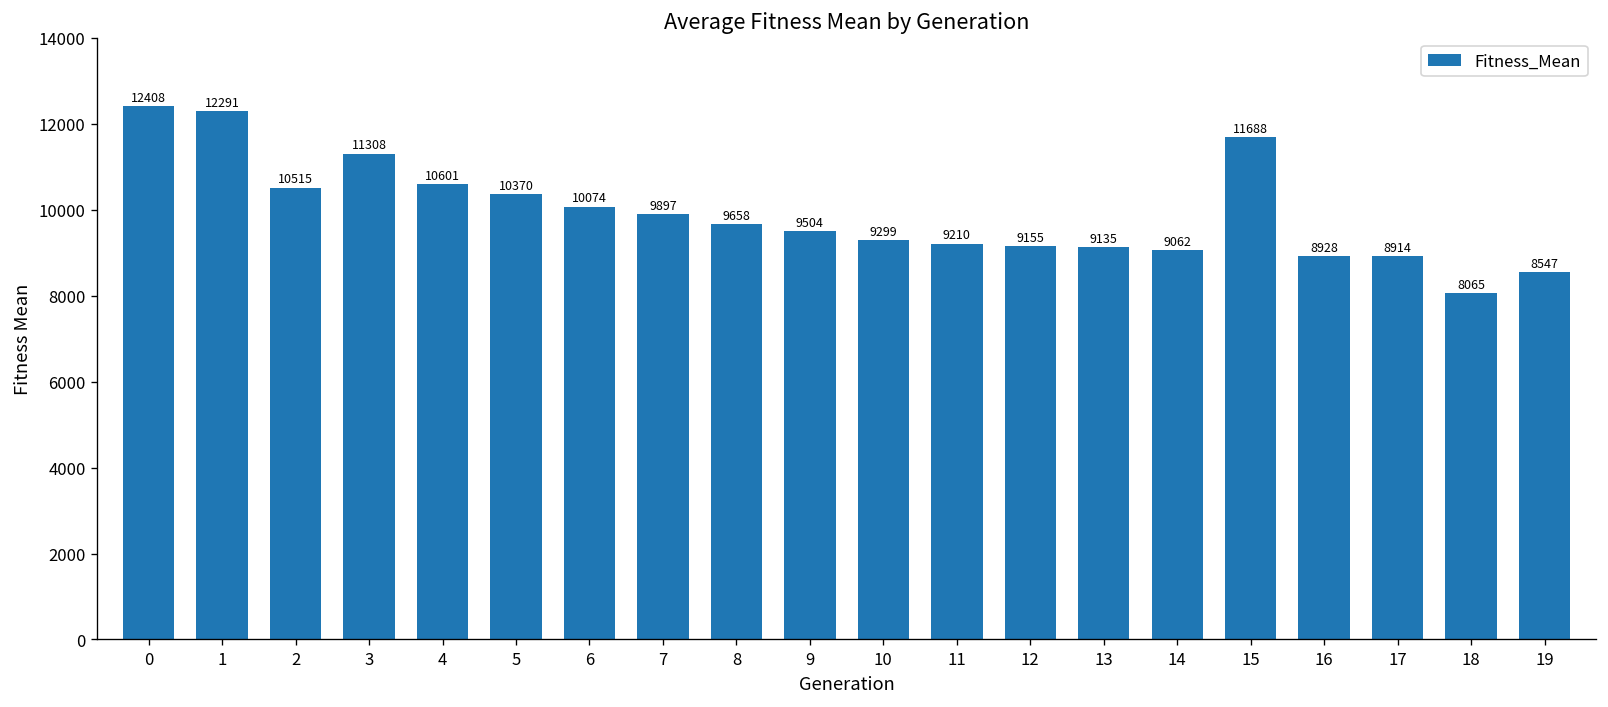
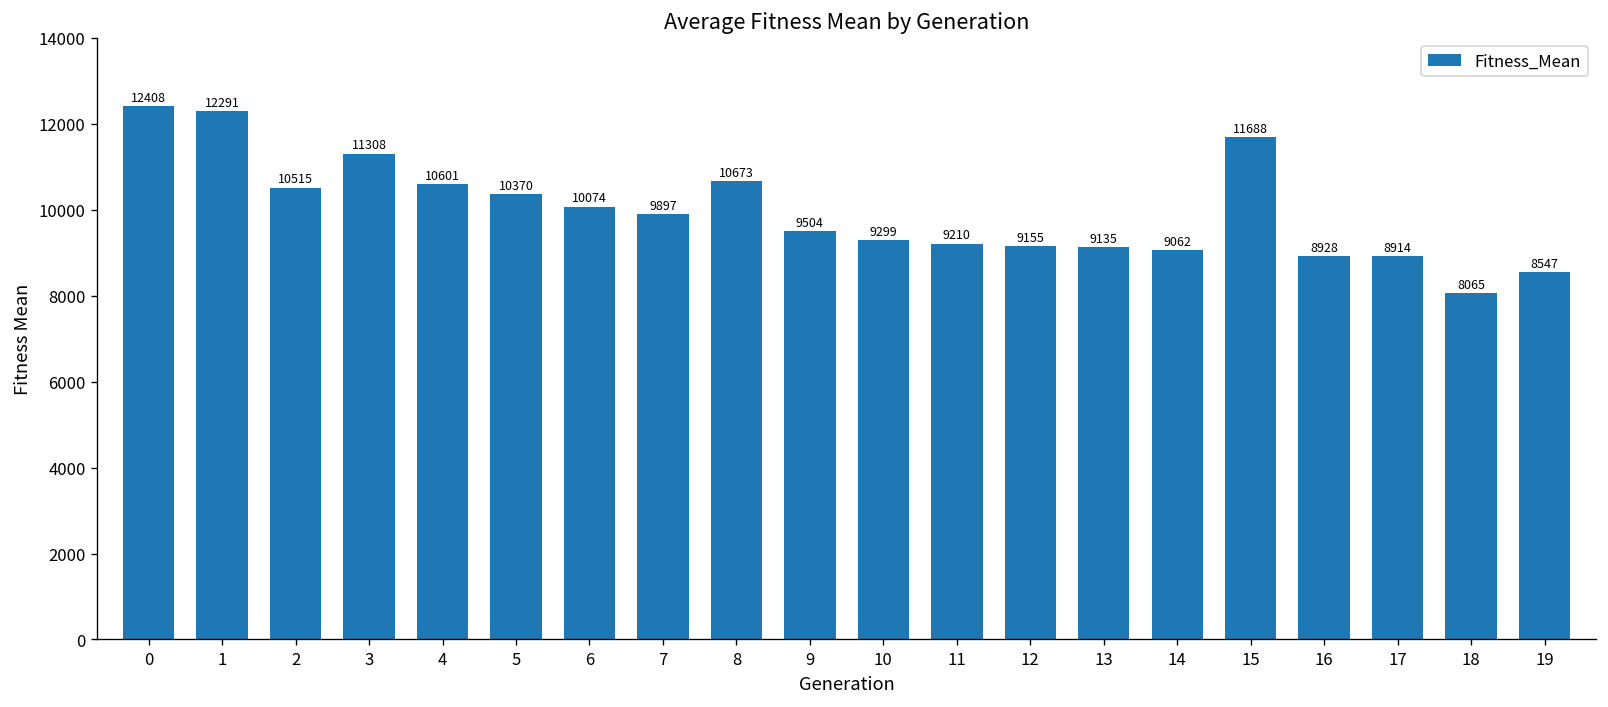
8: 9658 -> 10673
